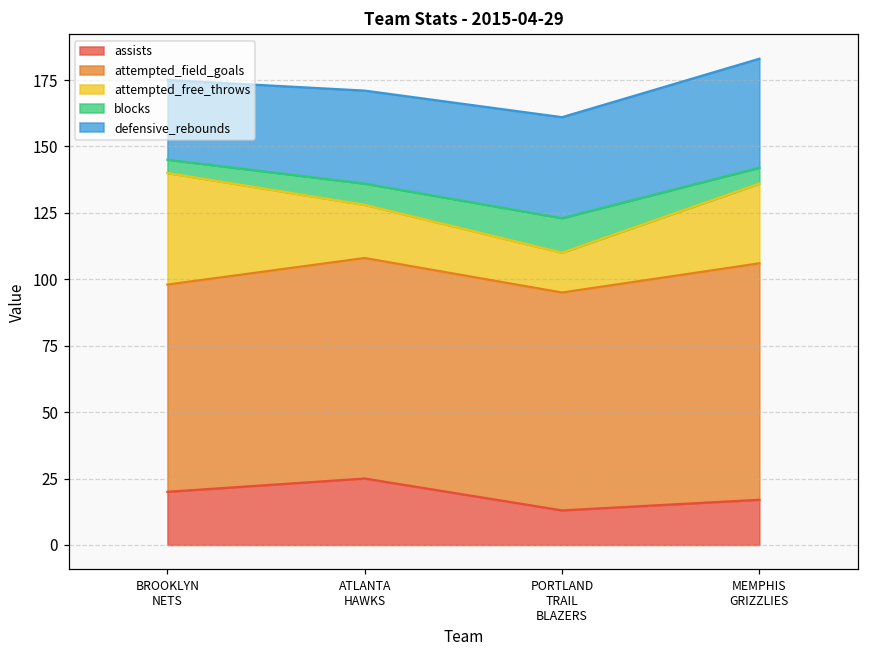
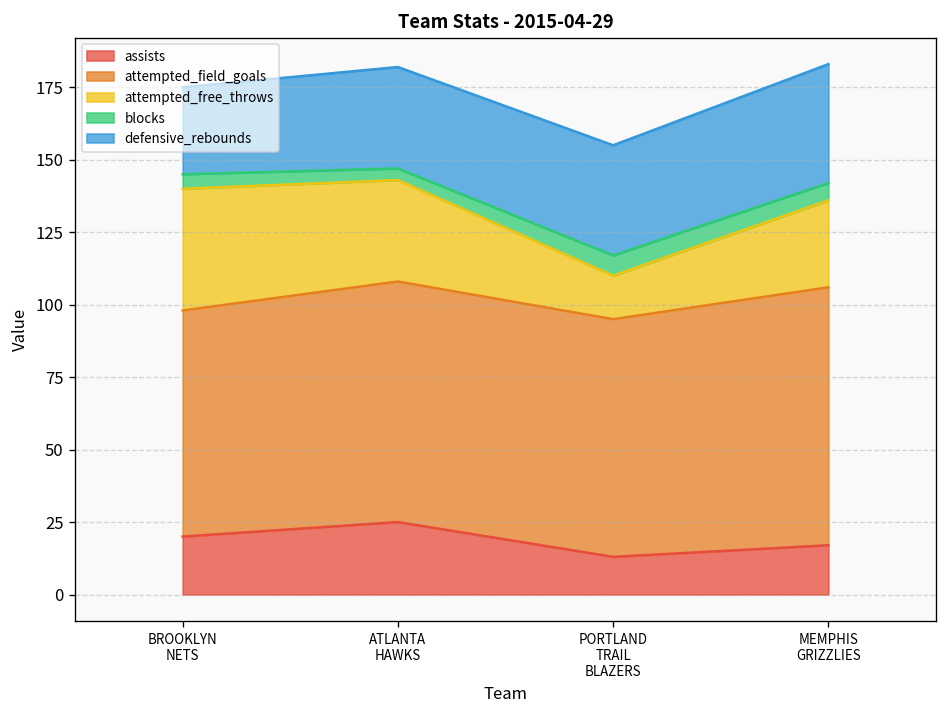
attempted_free_throws, ATLANTA HAWKS: 20 -> 35
blocks, ATLANTA HAWKS: 8 -> 4
blocks, PORTLAND TRAIL BLAZERS: 13 -> 7
